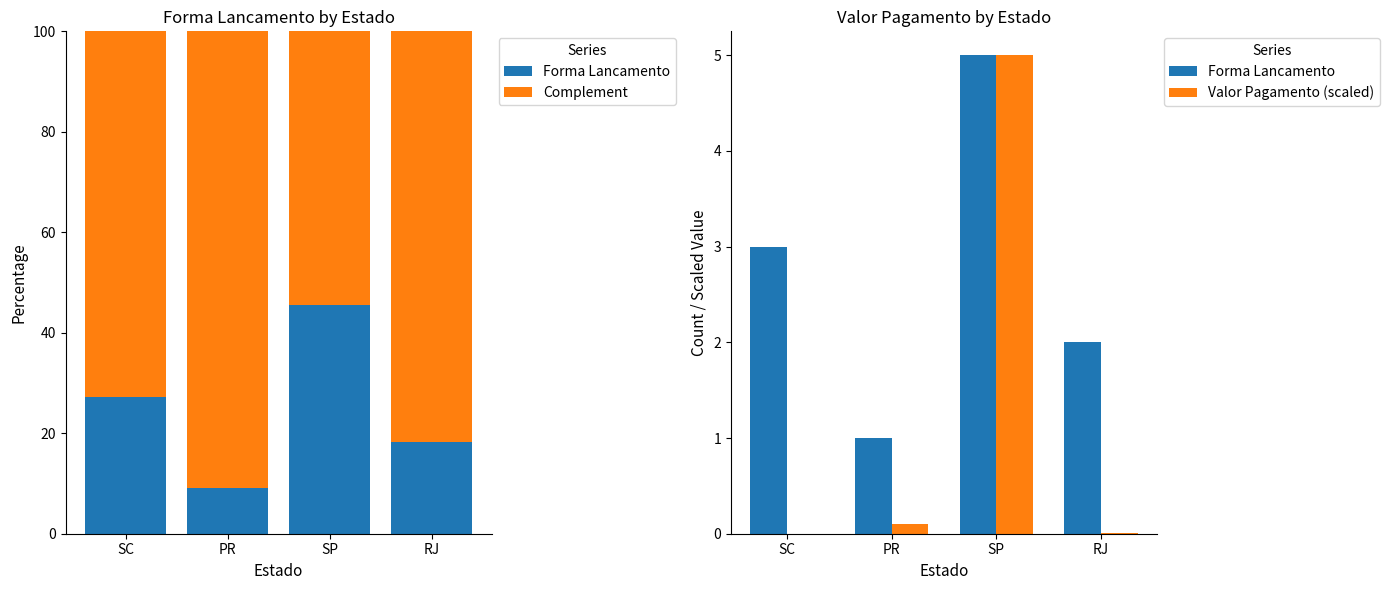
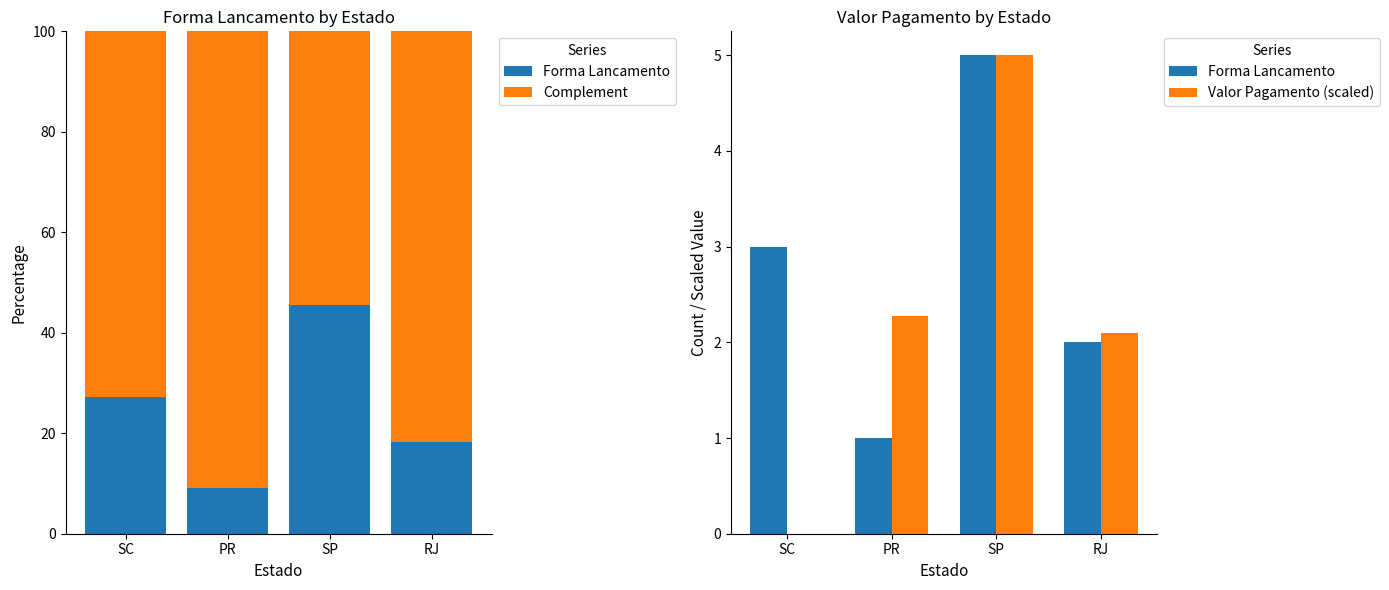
Valor Pagamento by Estado, Valor Pagamento (scaled), PR: 0.1 -> 2.3
Valor Pagamento by Estado, Valor Pagamento (scaled), RJ: 0.0 -> 2.1
